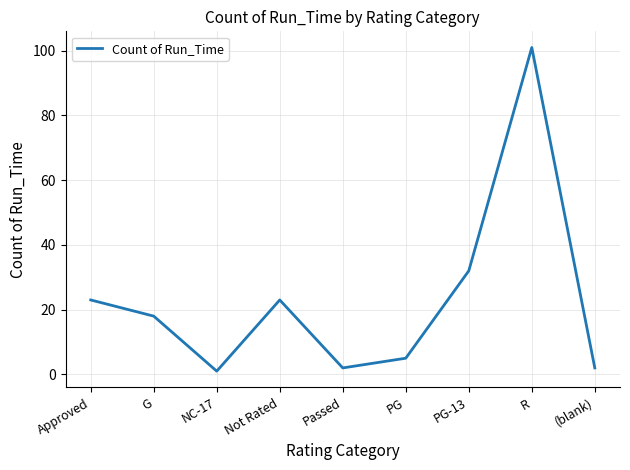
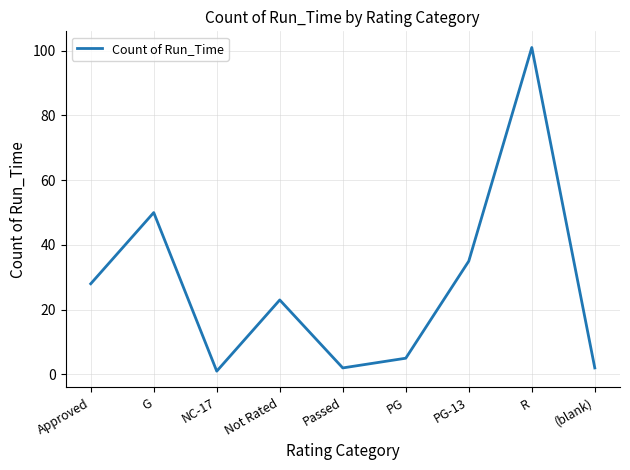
Approved: 23 -> 28
G: 18 -> 50
PG-13: 32 -> 35
